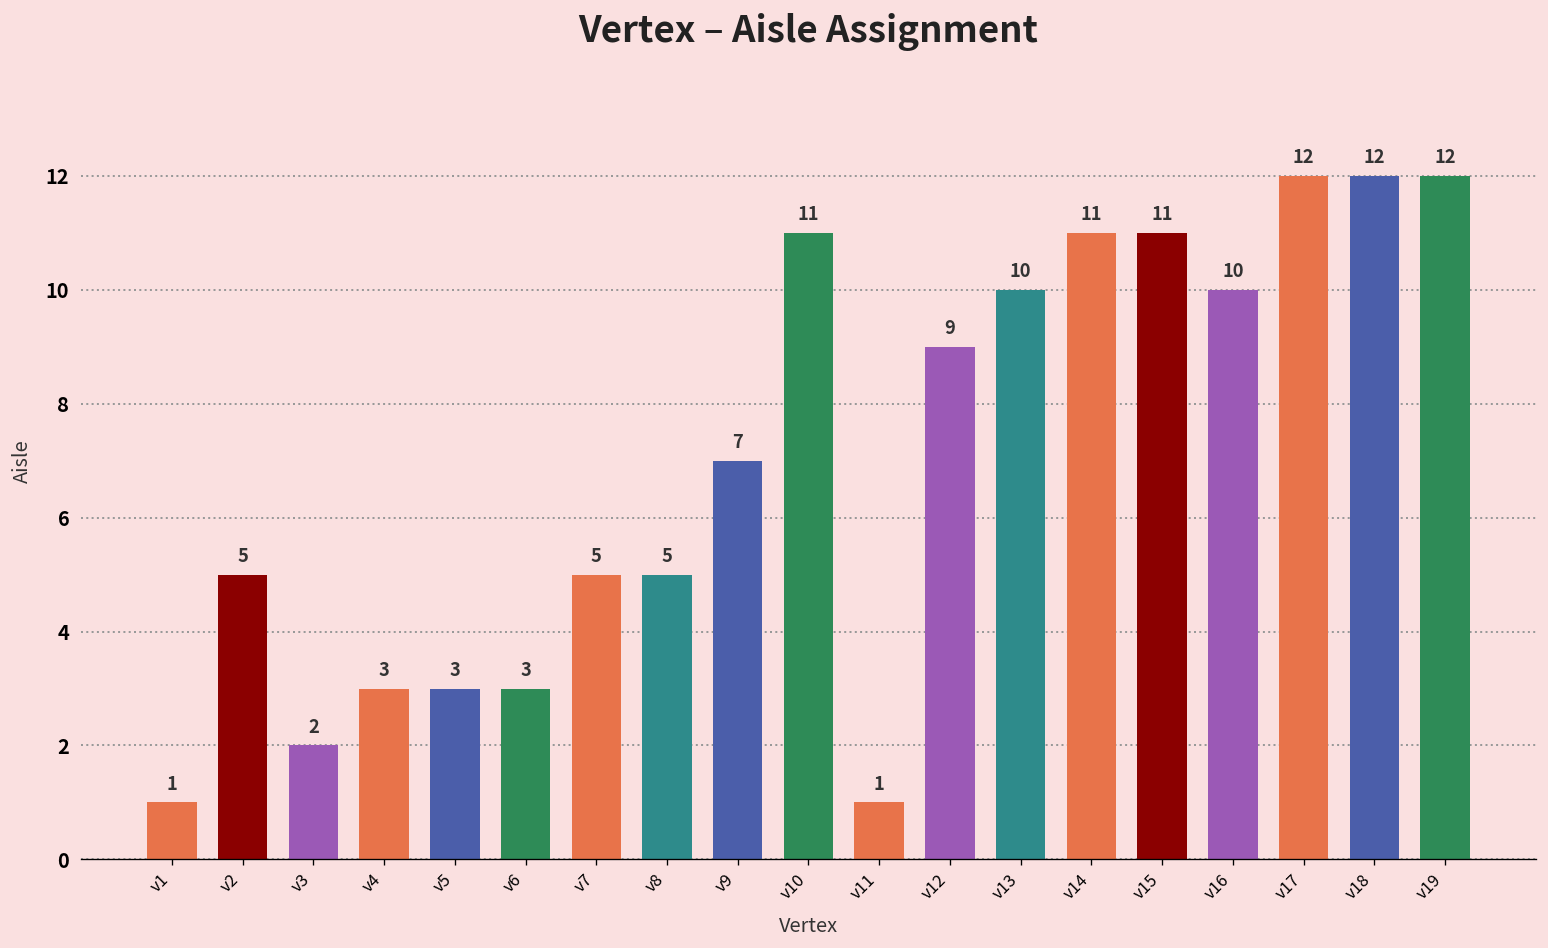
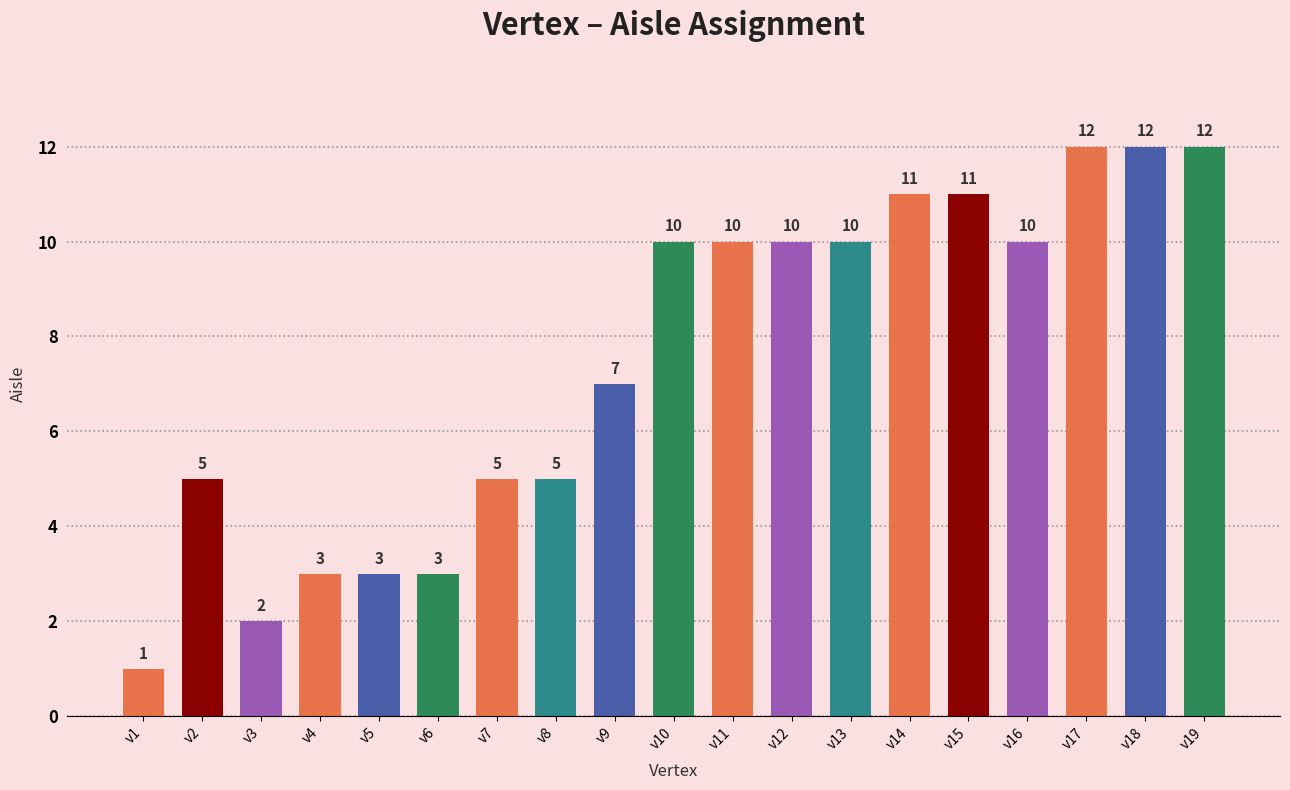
v10: 11 -> 10
v11: 1 -> 10
v12: 9 -> 10
